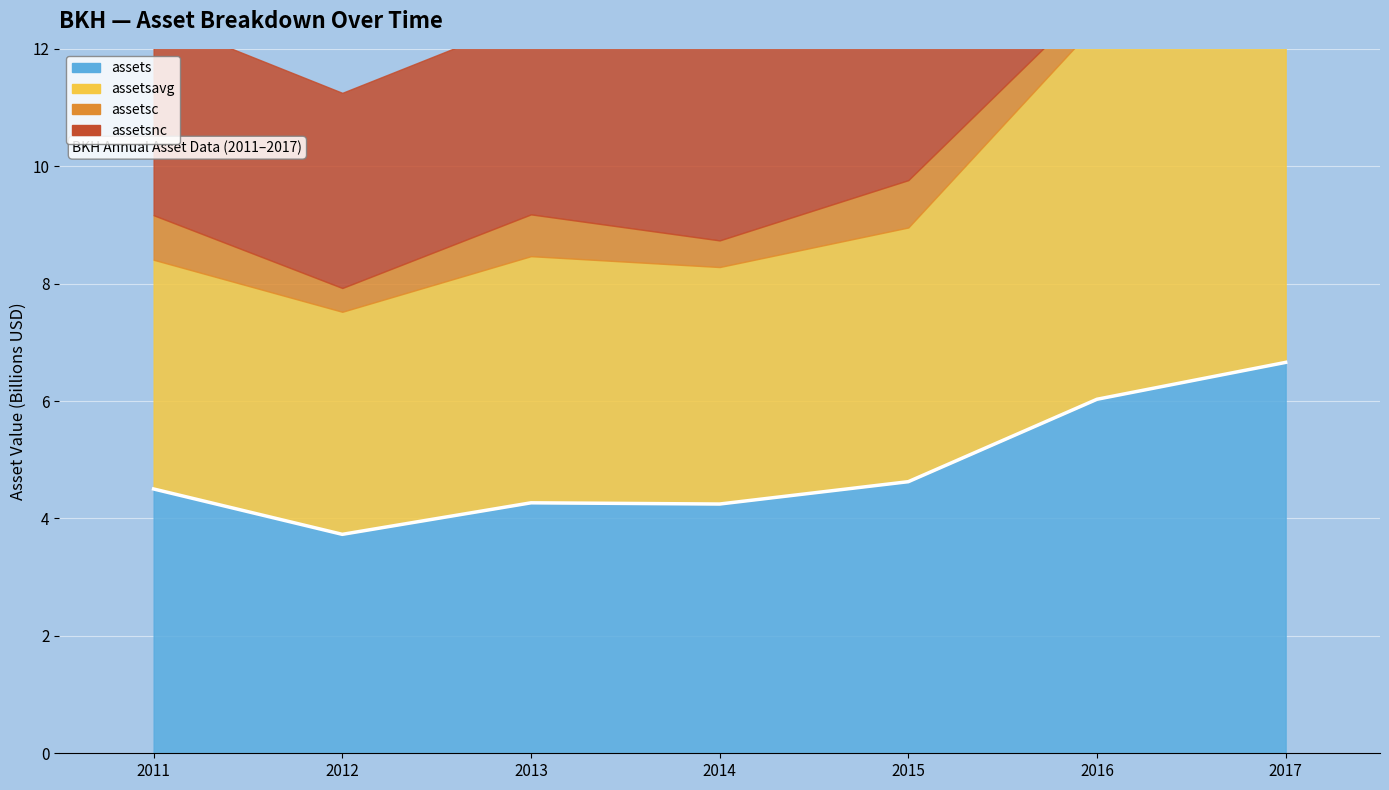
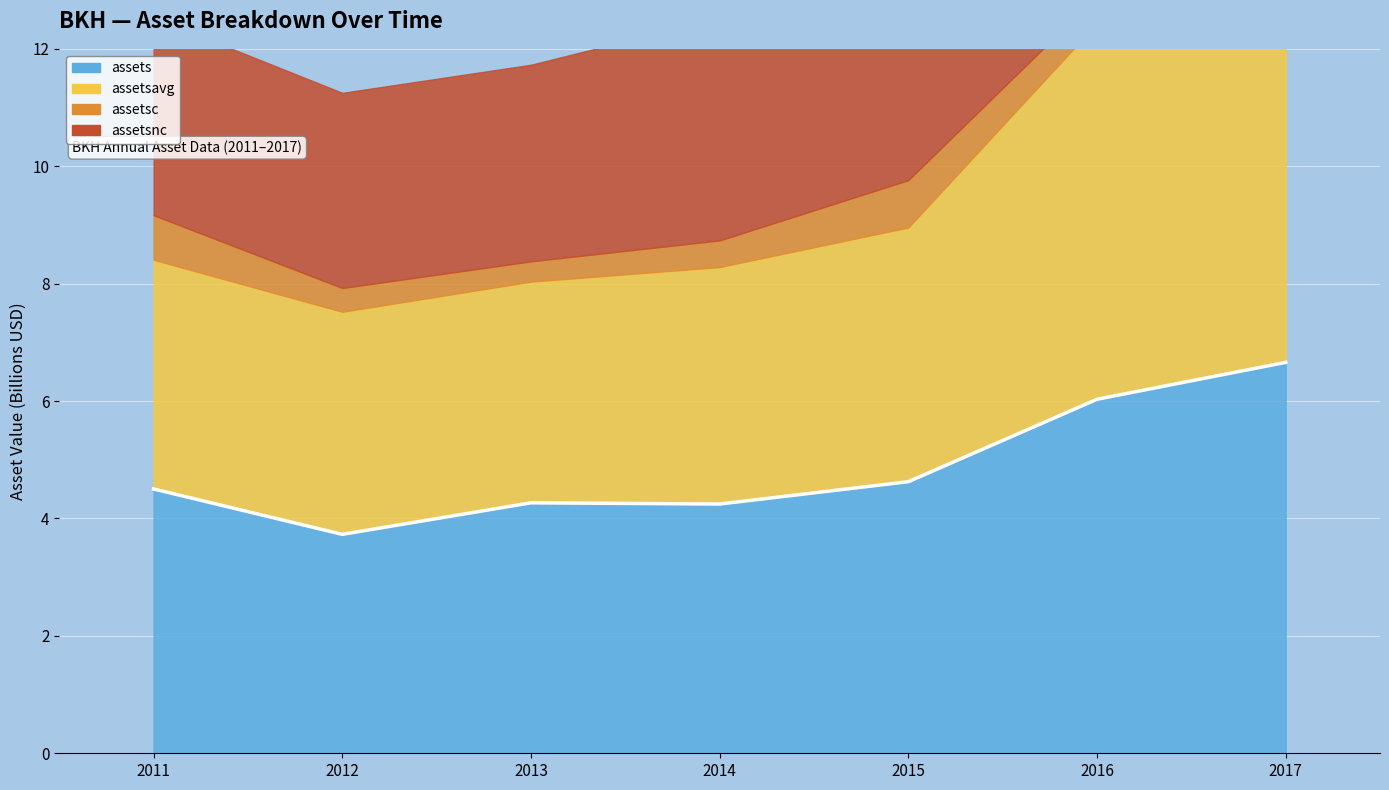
assetsavg, 2013: 4.2 -> 3.8
assetsc, 2013: 0.7 -> 0.3
